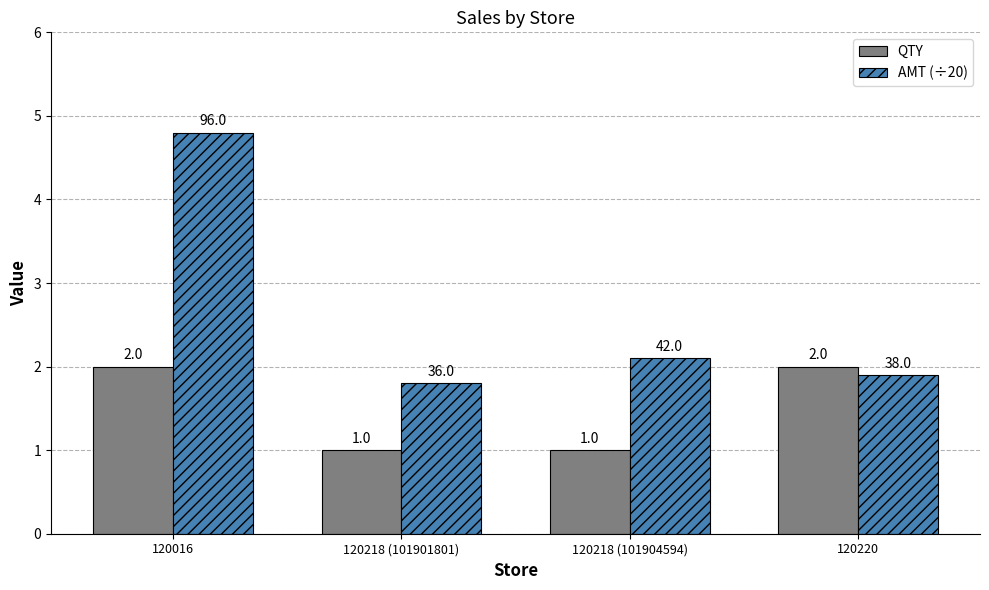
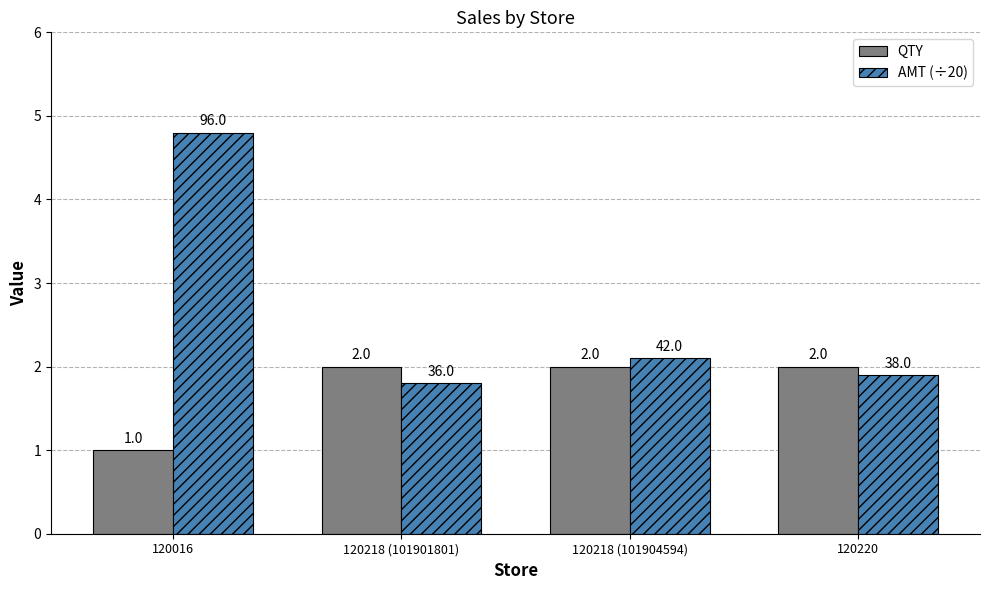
QTY, 120016: 2.0 -> 1.0
QTY, 120218 (101901801): 1.0 -> 2.0
QTY, 120218 (101904594): 1.0 -> 2.0
